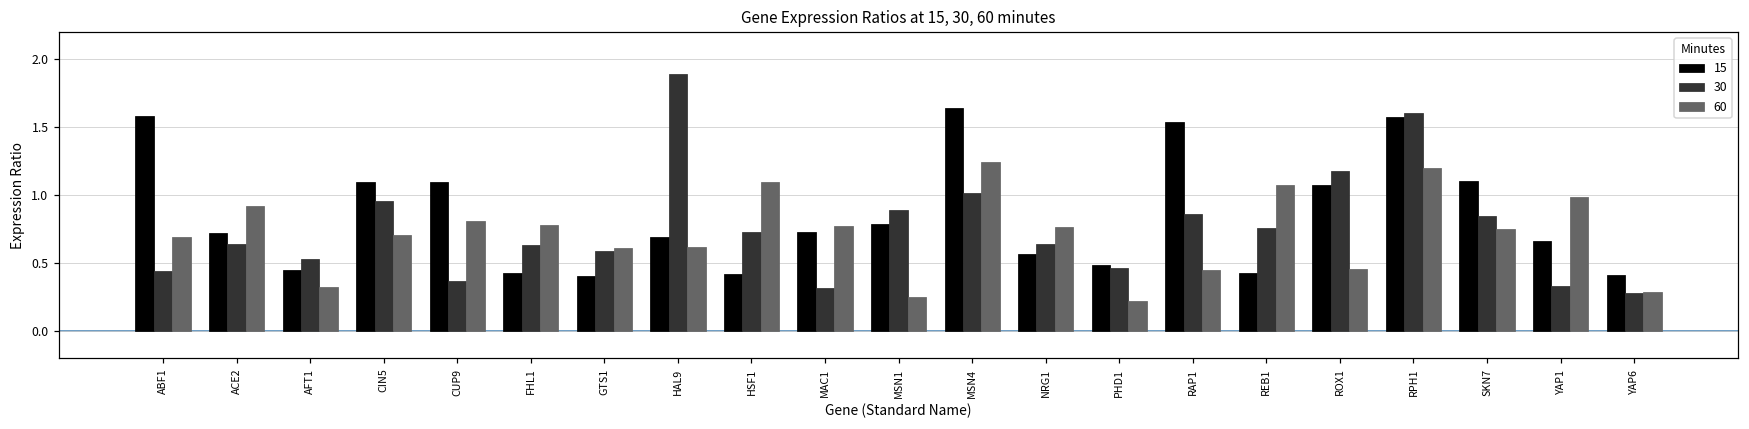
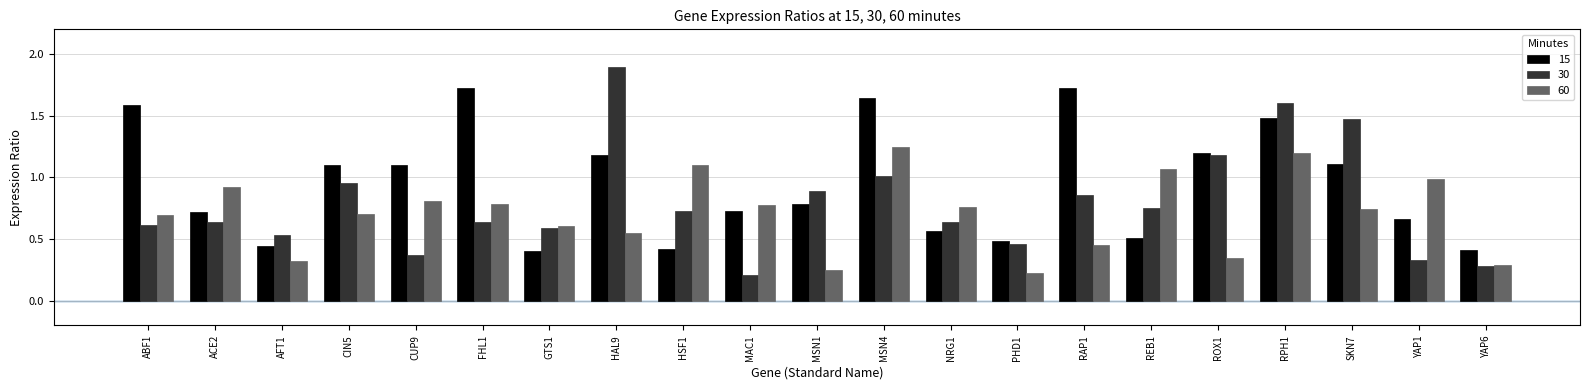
30, ABF1: 0.44 -> 0.62
15, FHL1: 0.43 -> 1.72
15, HAL9: 0.69 -> 1.18
60, HAL9: 0.61 -> 0.55
30, MAC1: 0.32 -> 0.21
15, RAP1: 1.54 -> 1.72
15, REB1: 0.42 -> 0.50
15, ROX1: 1.07 -> 1.20
60, ROX1: 0.46 -> 0.35
15, RPH1: 1.58 -> 1.48
30, SKN7: 0.84 -> 1.48
